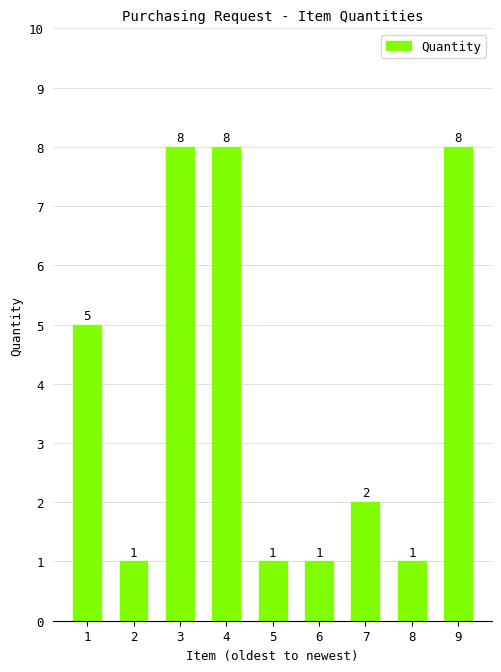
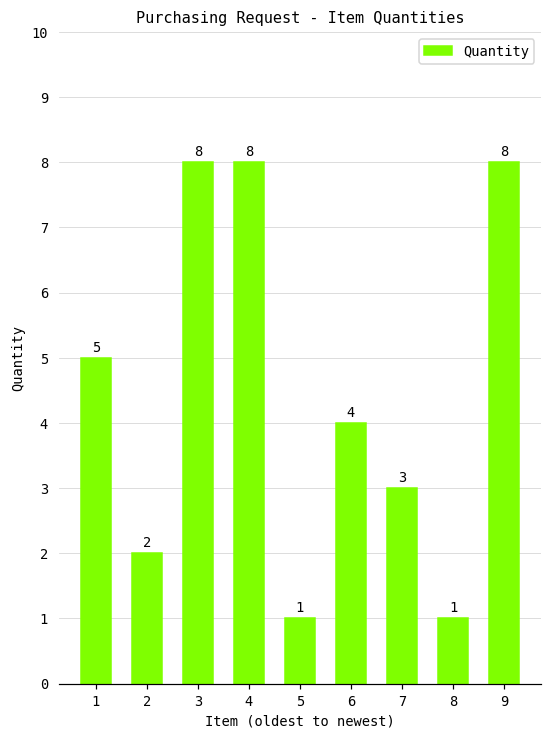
2: 1 -> 2
6: 1 -> 4
7: 2 -> 3
